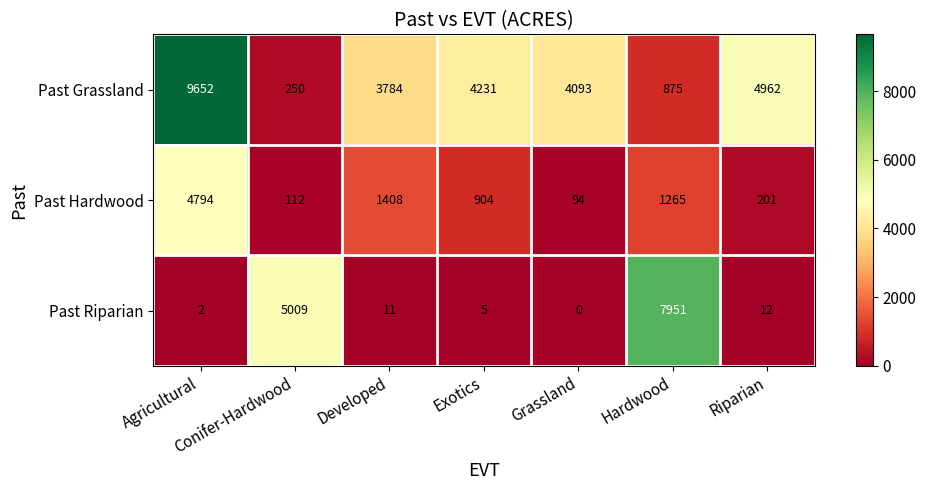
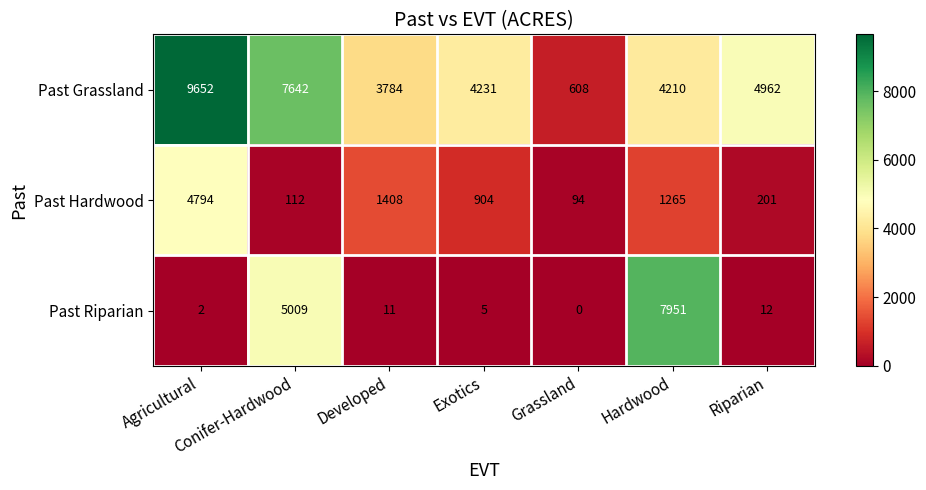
Past Grassland, Conifer-Hardwood: 250 -> 7642
Past Grassland, Grassland: 4093 -> 608
Past Grassland, Hardwood: 875 -> 4210
